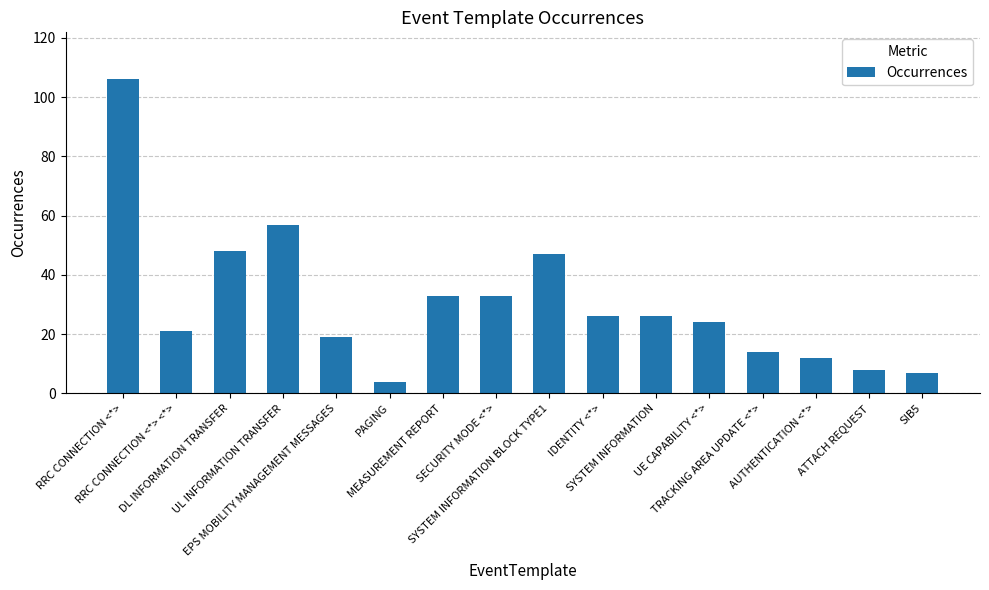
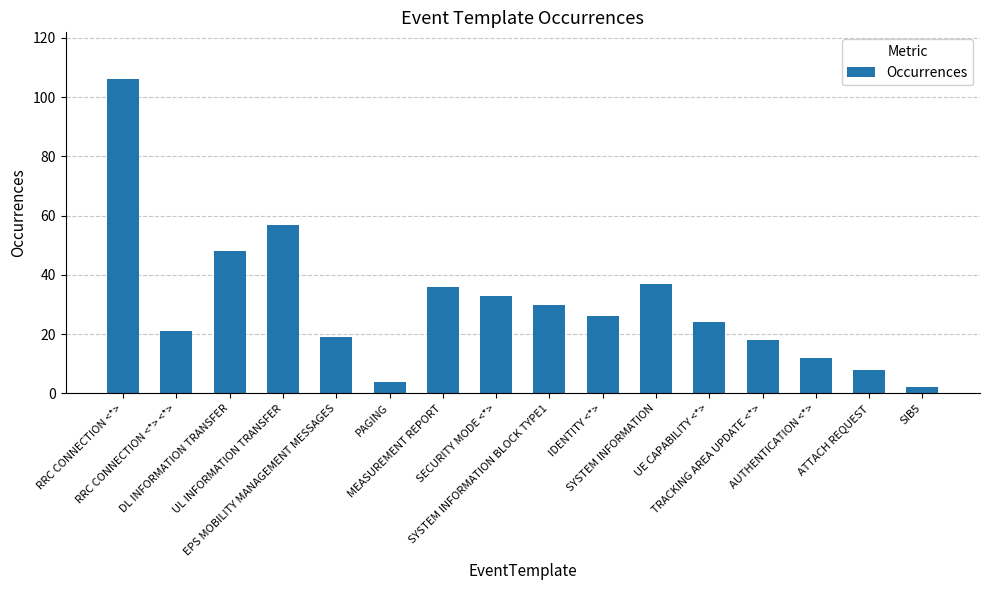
MEASUREMENT REPORT: 33 -> 36
SYSTEM INFORMATION BLOCK TYPE1: 47 -> 30
SYSTEM INFORMATION: 26 -> 37
TRACKING AREA UPDATE <*>: 14 -> 18
SIB5: 7 -> 2
